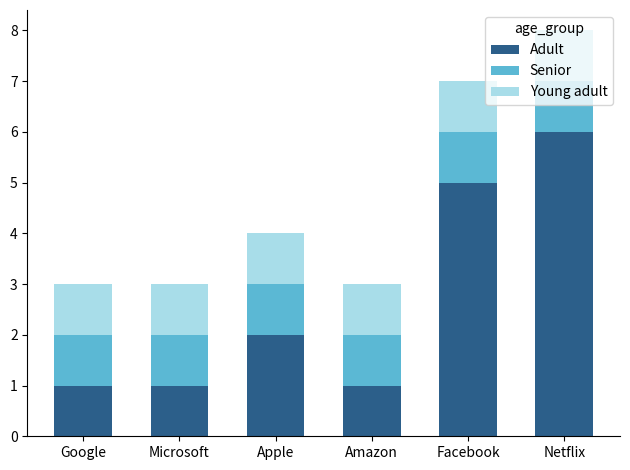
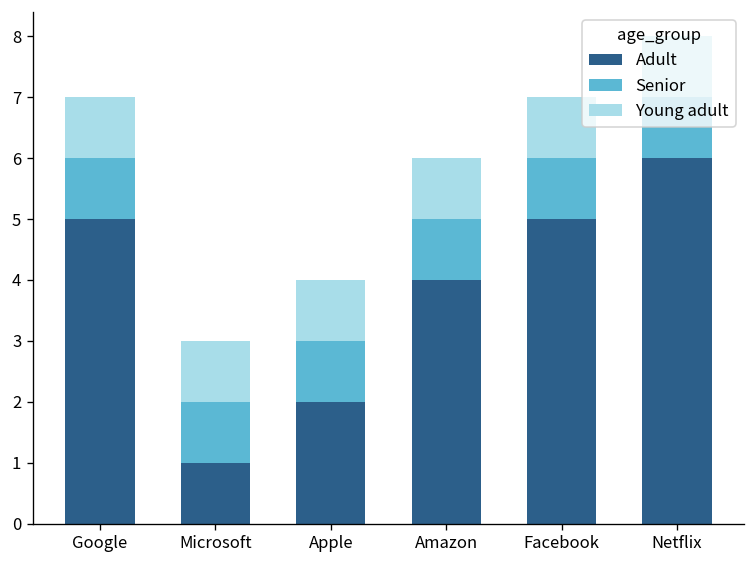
Adult, Google: 1 -> 5
Adult, Amazon: 1 -> 4
